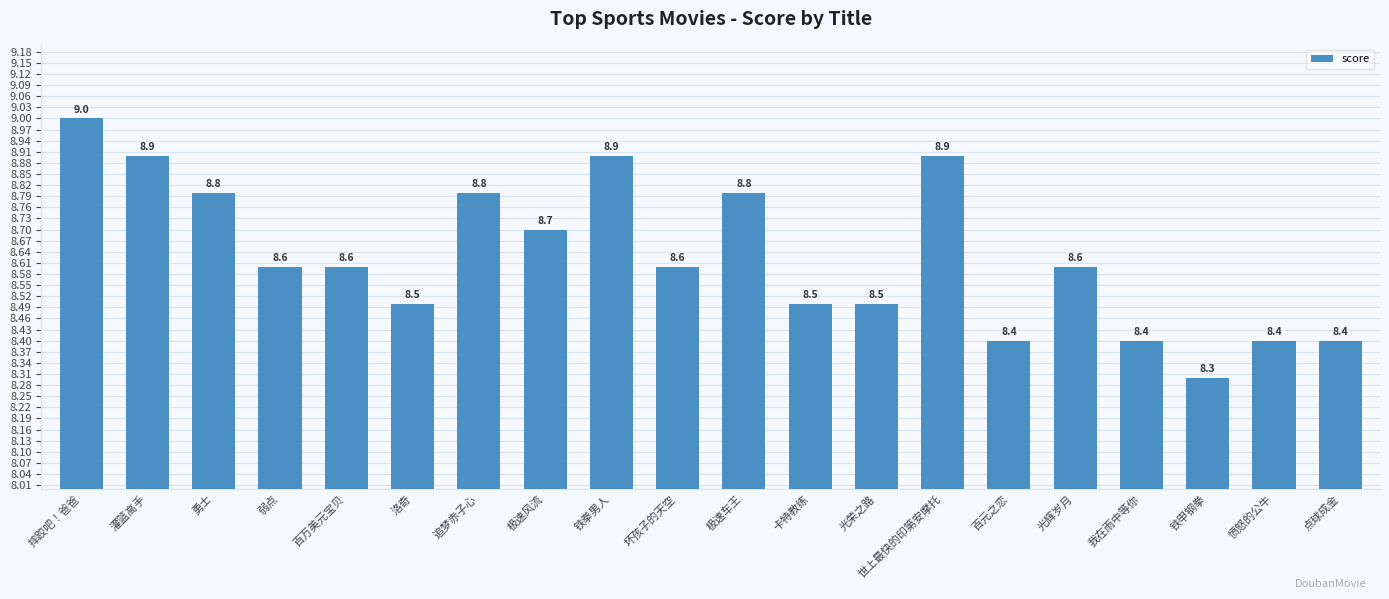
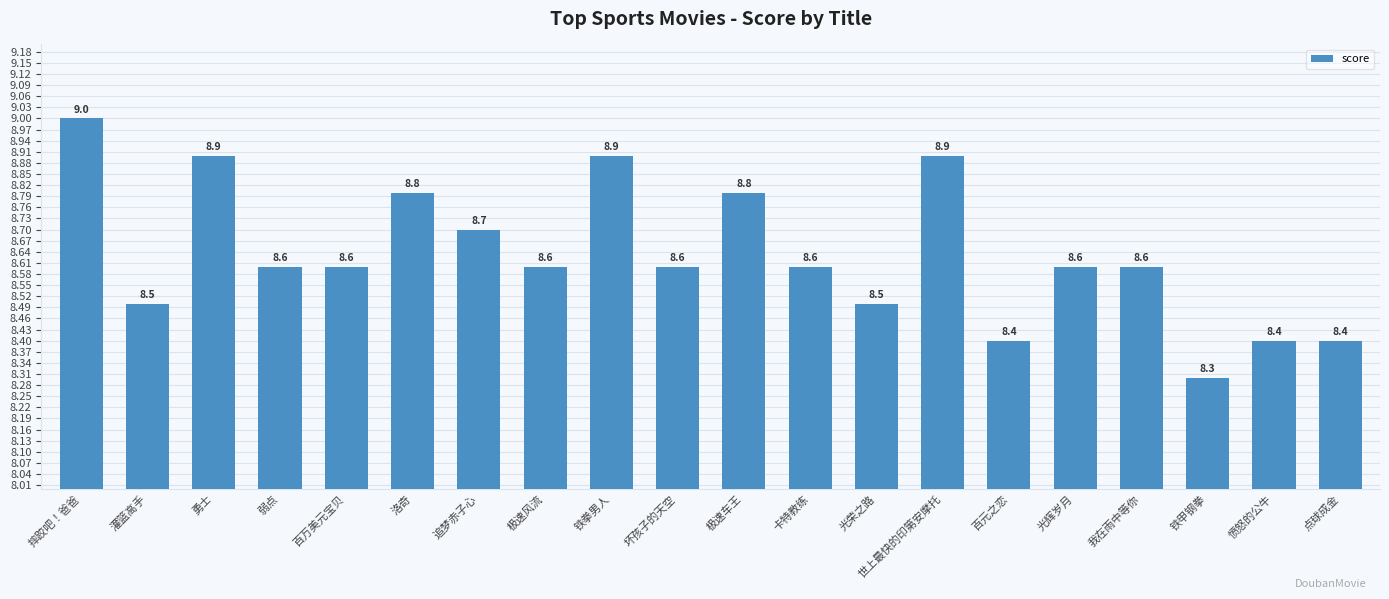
灌篮高手: 8.9 -> 8.5
勇士: 8.8 -> 8.9
洛奇: 8.5 -> 8.8
追梦赤子心: 8.8 -> 8.7
极速风流: 8.7 -> 8.6
卡特教练: 8.5 -> 8.6
我在雨中等你: 8.4 -> 8.6
